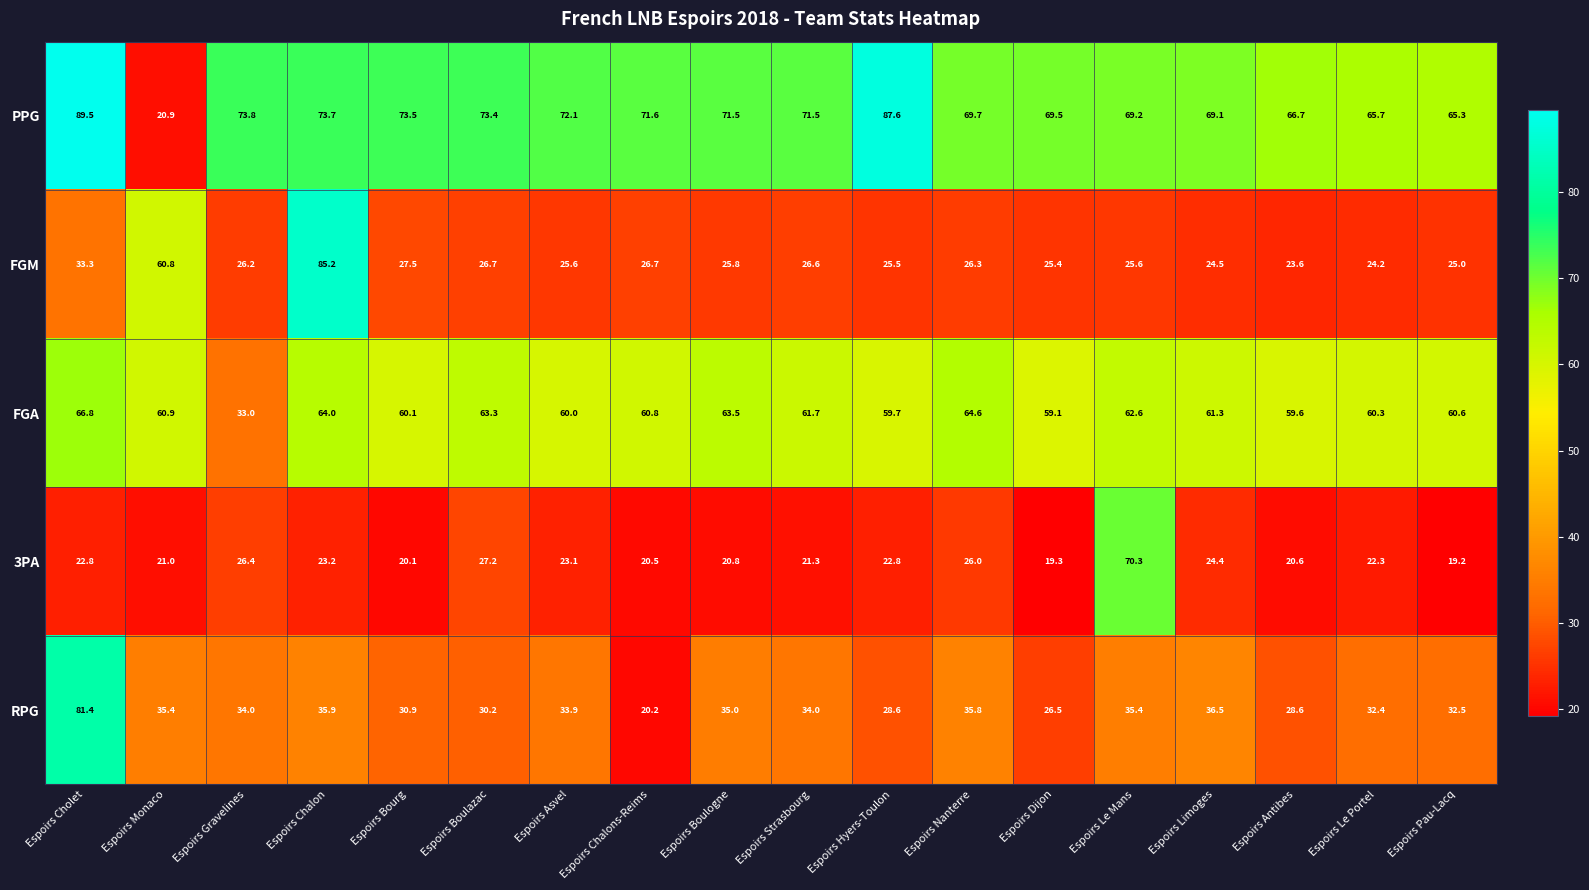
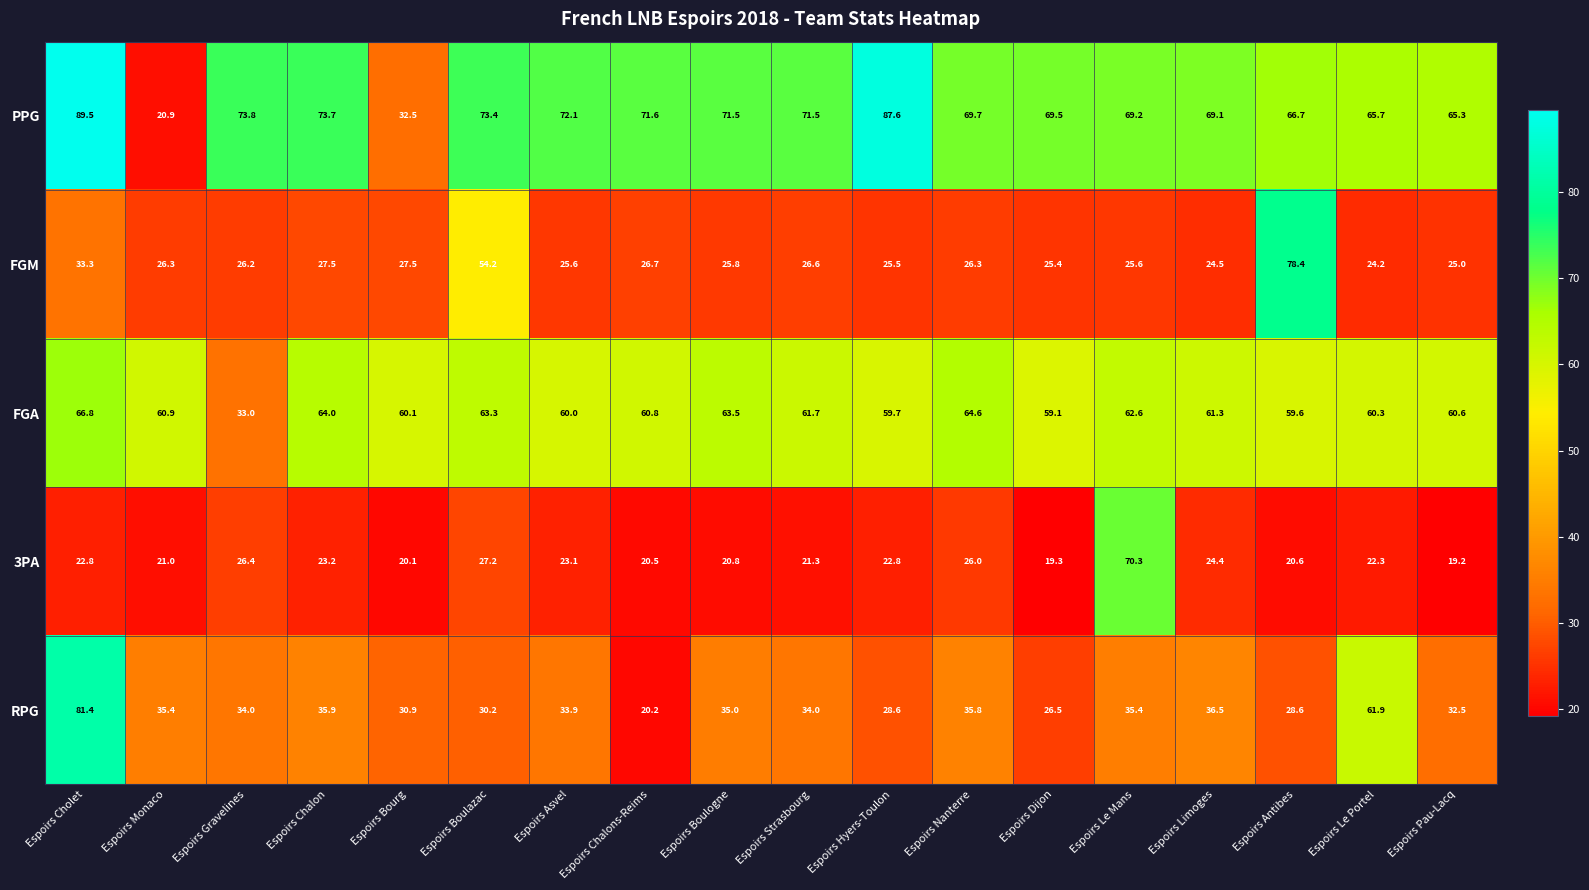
PPG, Espoirs Bourg: 73.5 -> 32.5
FGM, Espoirs Monaco: 60.8 -> 26.3
FGM, Espoirs Chalon: 85.2 -> 27.5
FGM, Espoirs Boulazac: 26.7 -> 54.2
FGM, Espoirs Antibes: 23.6 -> 78.4
RPG, Espoirs Le Portel: 32.4 -> 61.9
